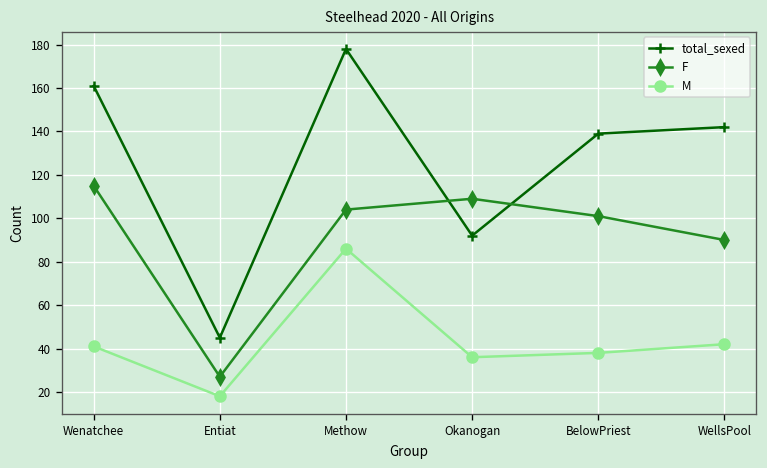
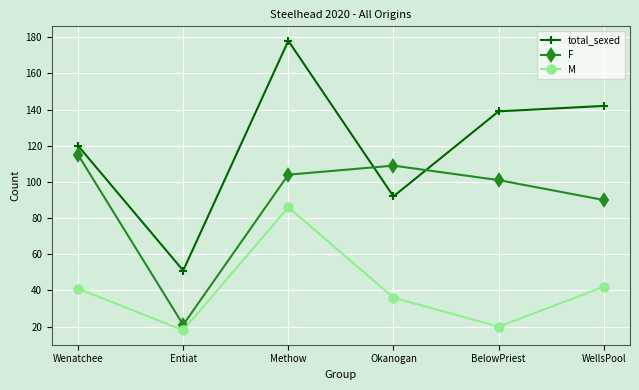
total_sexed, Wenatchee: 161 -> 120
total_sexed, Entiat: 45 -> 51
F, Entiat: 27 -> 21
M, BelowPriest: 38 -> 20
